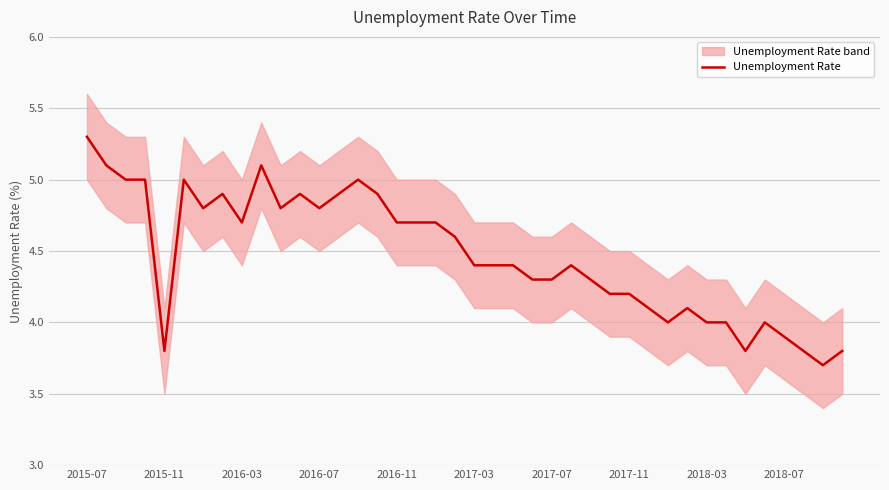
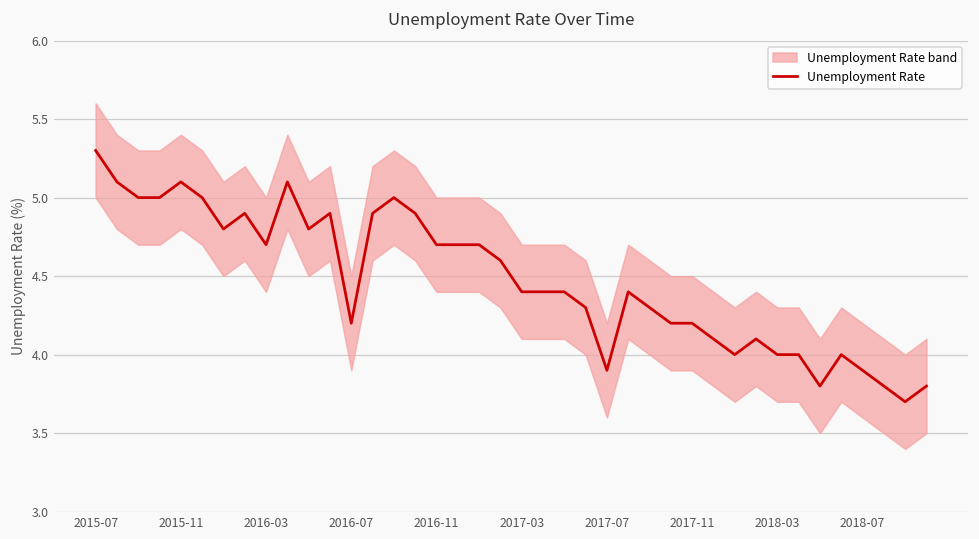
Unemployment Rate, 2015-11: 3.8 -> 5.1
Unemployment Rate, 2016-07: 4.8 -> 4.2
Unemployment Rate, 2017-07: 4.3 -> 3.9
